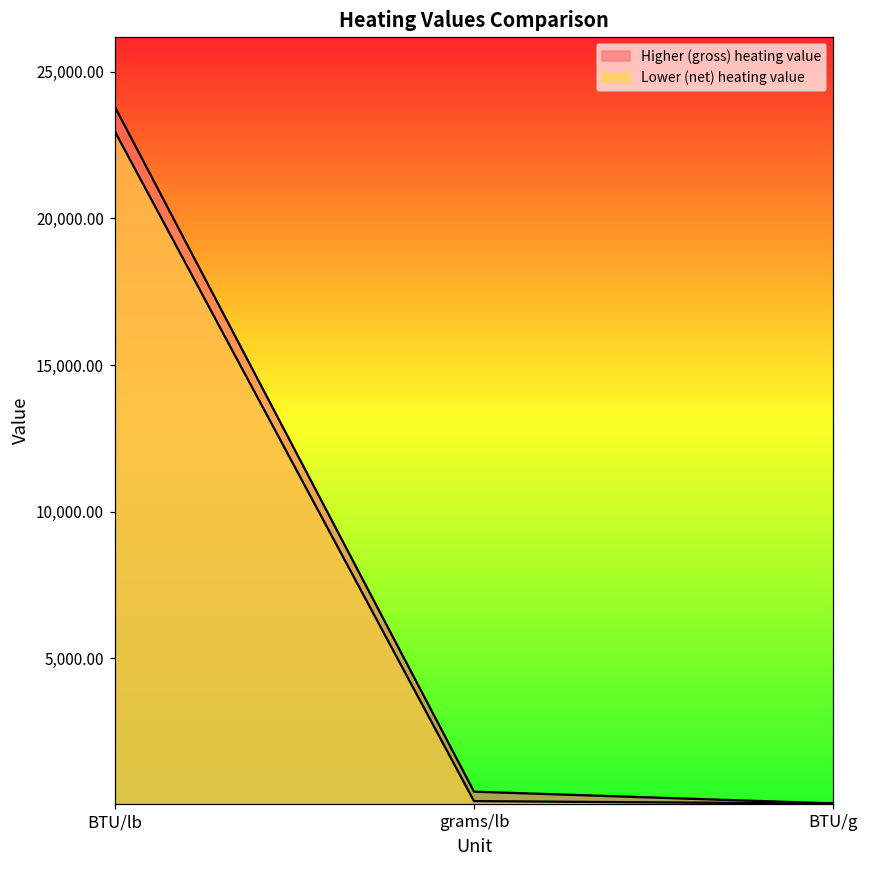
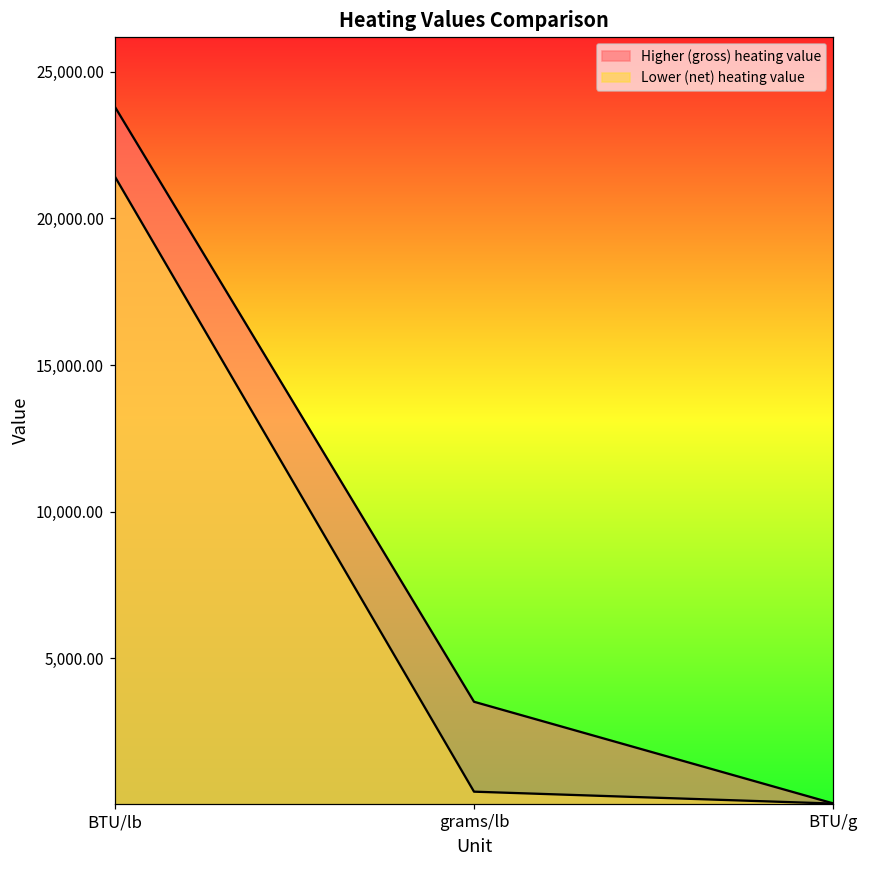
Lower (net) heating value, BTU/lb: 23,000 -> 21,400
Higher (gross) heating value, grams/lb: 500 -> 3,500
Lower (net) heating value, grams/lb: 100 -> 500
